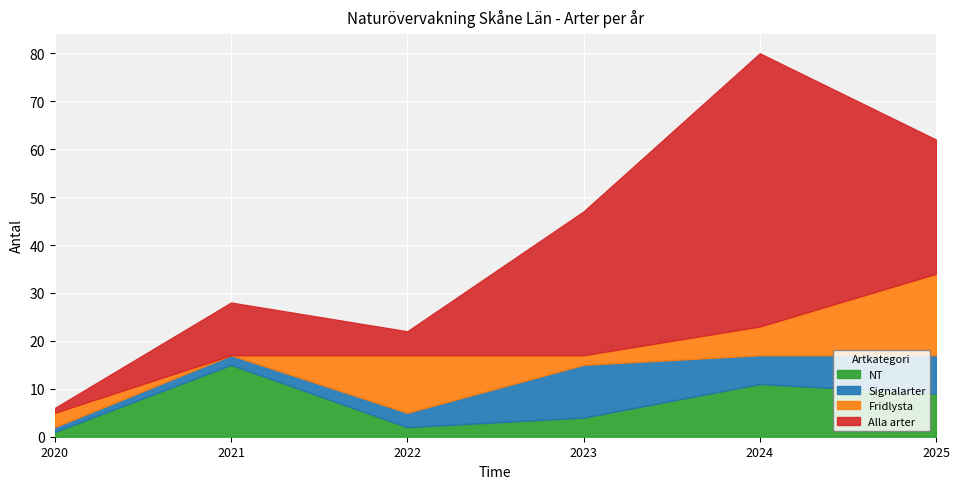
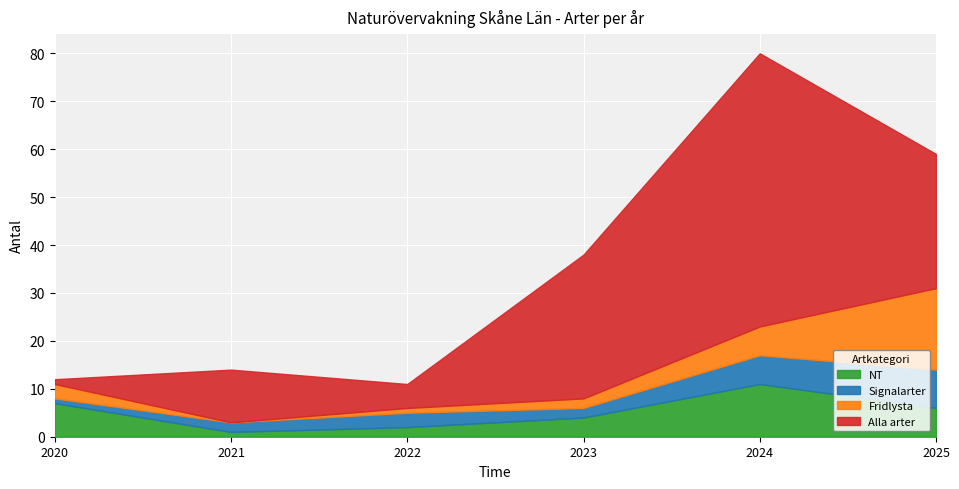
NT, 2020: 1 -> 7
NT, 2021: 15 -> 1
Fridlysta, 2022: 12 -> 1
Signalarter, 2023: 11 -> 2
NT, 2025: 9 -> 6
